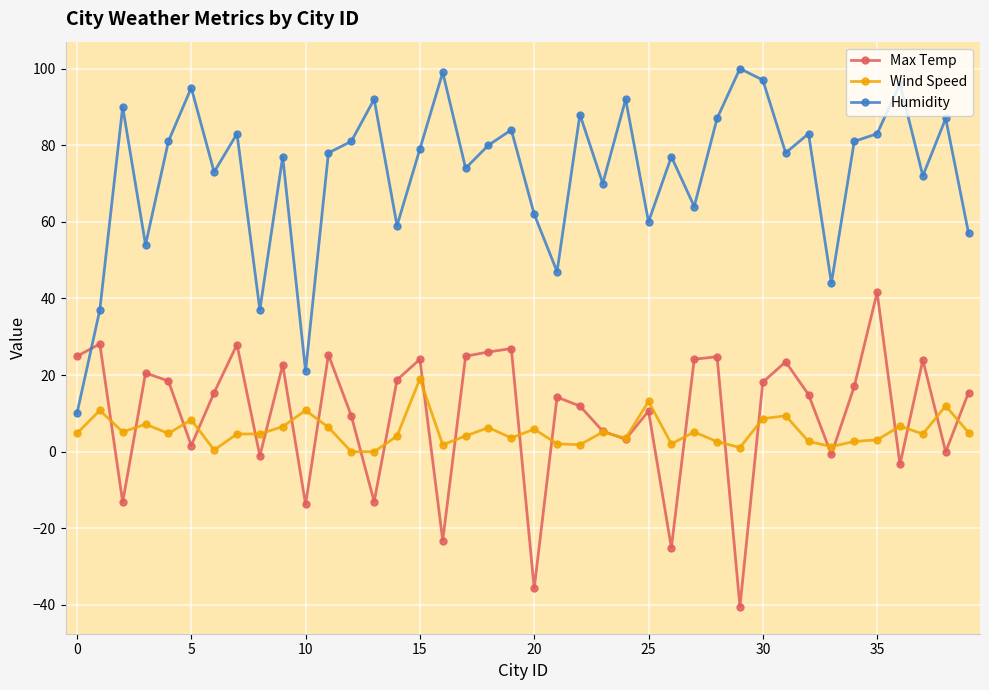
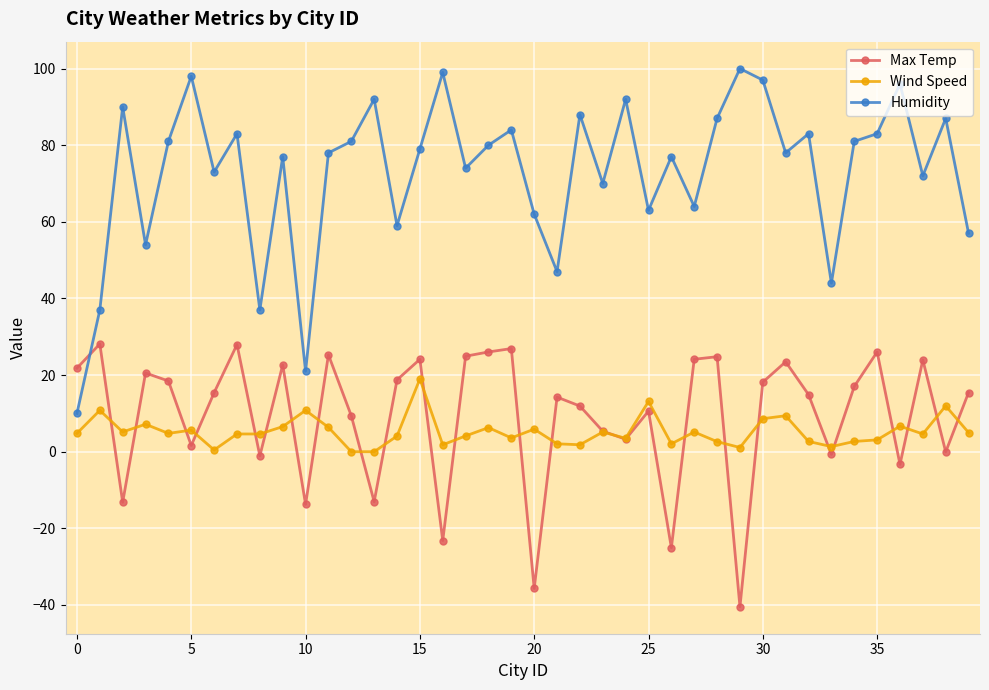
Max Temp, 0: 25 -> 22
Wind Speed, 5: 8 -> 6
Humidity, 5: 95 -> 98
Humidity, 25: 60 -> 63
Max Temp, 35: 42 -> 26
